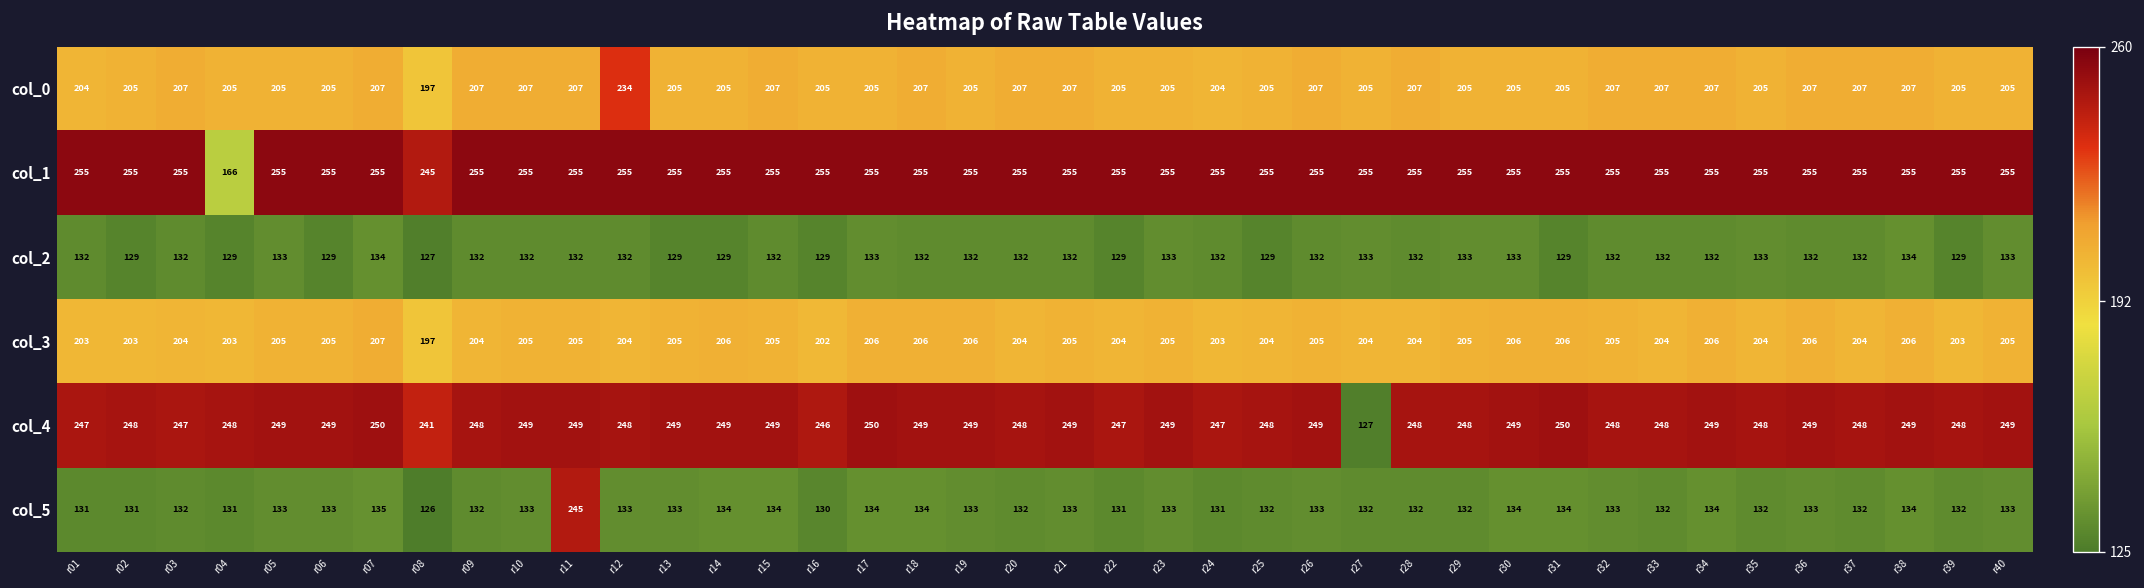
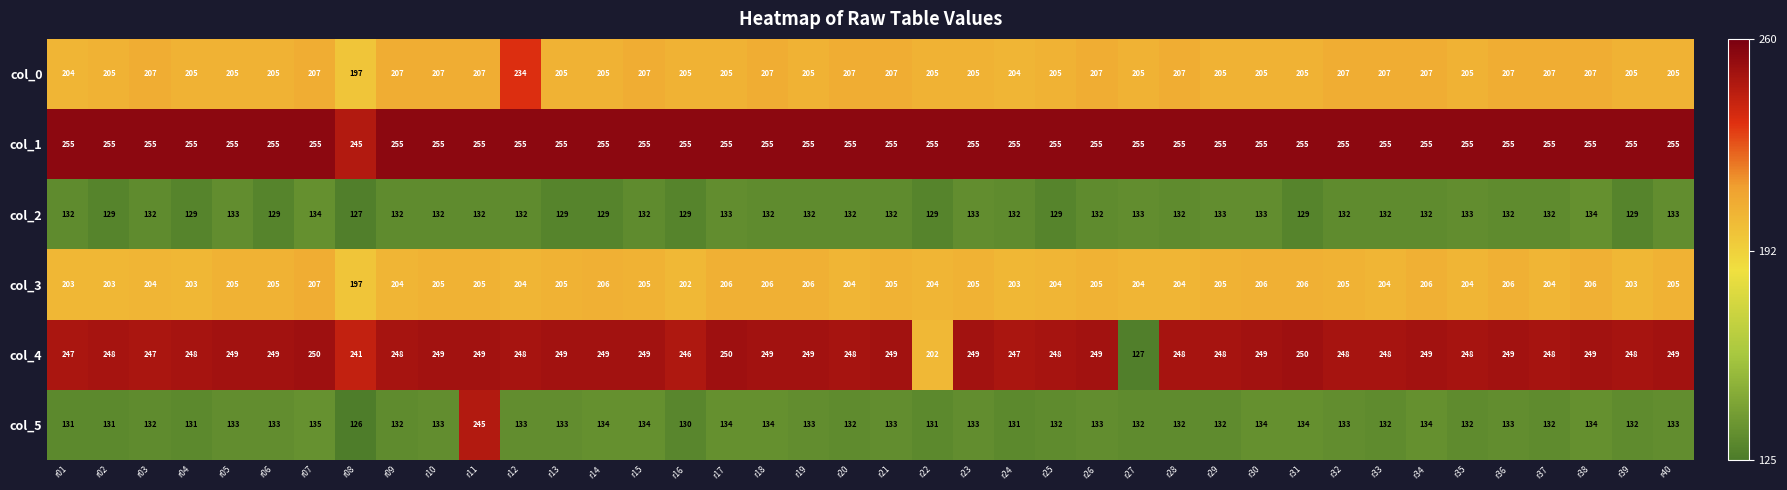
col_1, r04: 166 -> 255
col_4, r22: 247 -> 202
